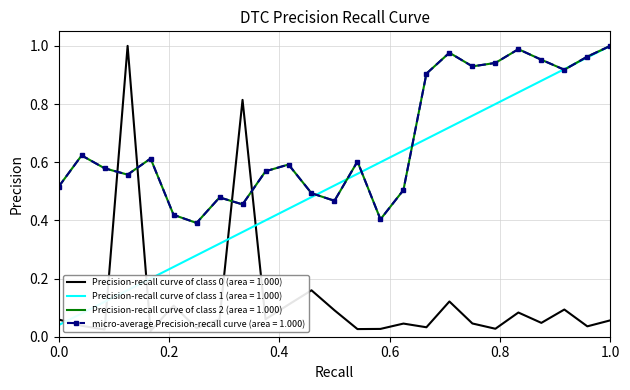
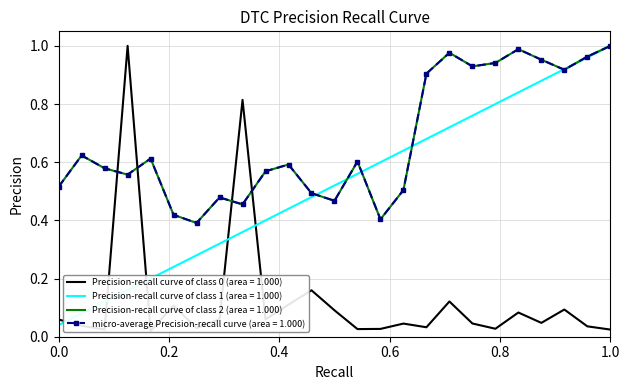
Precision-recall curve of class 0 (area = 1.000), 1.0: 0.06 -> 0.02
